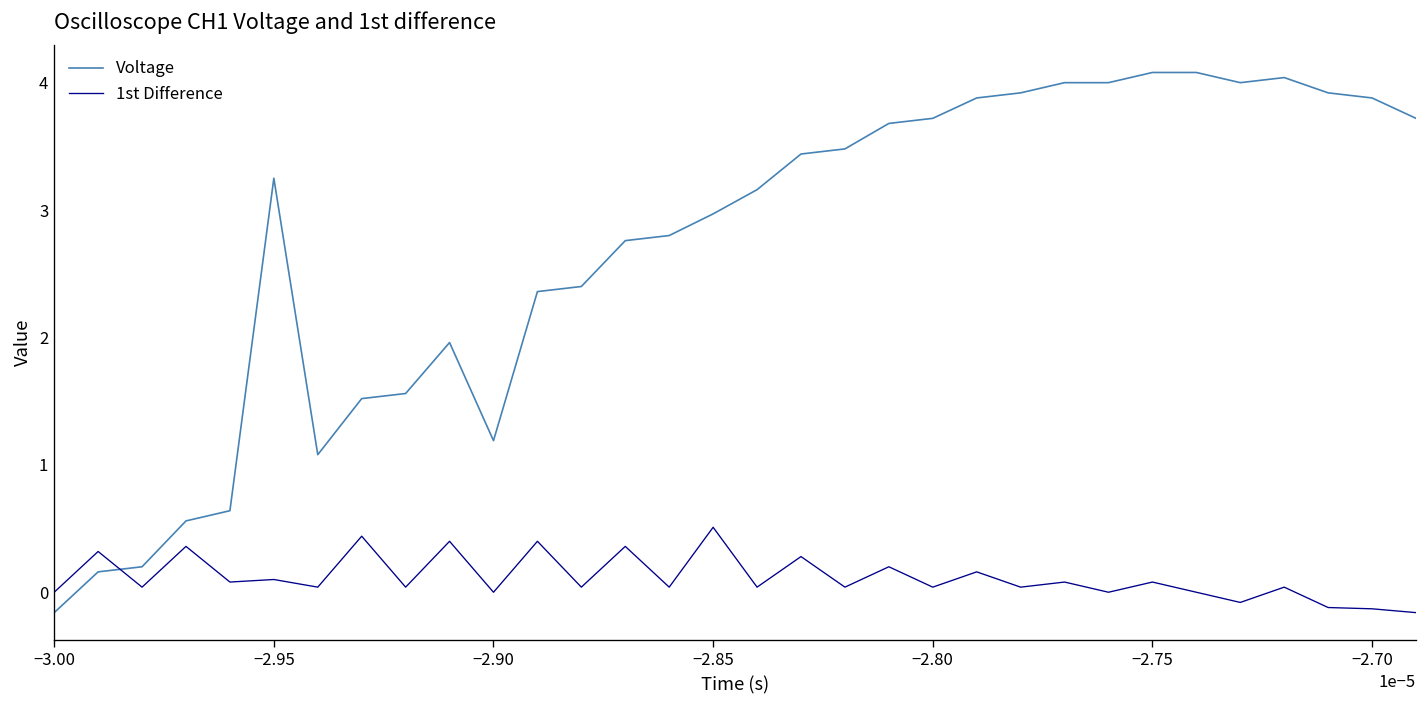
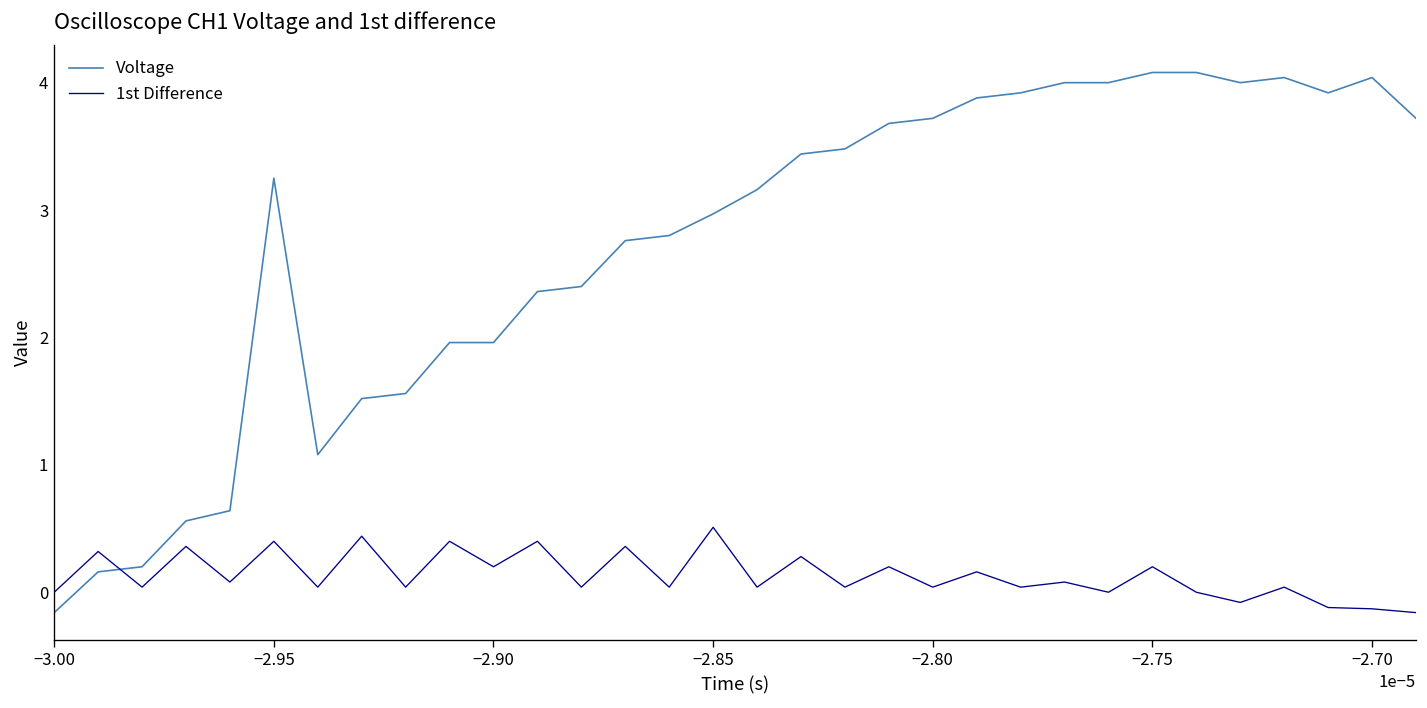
1st Difference, −2.95: 0.1 -> 0.4
Voltage, −2.90: 1.19 -> 1.96
1st Difference, −2.90: 0.0 -> 0.2
1st Difference, −2.75: 0.08 -> 0.20
Voltage, −2.70: 3.88 -> 4.04
